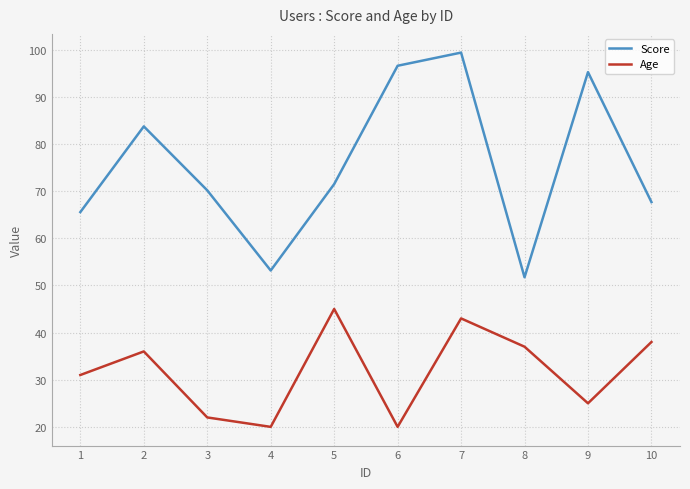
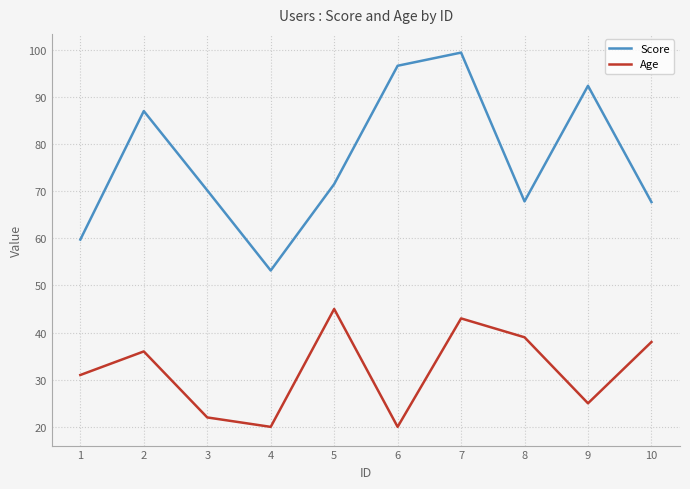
Score, 1: 66 -> 60
Score, 2: 84 -> 87
Score, 8: 52 -> 68
Age, 8: 37 -> 39
Score, 9: 95 -> 92
